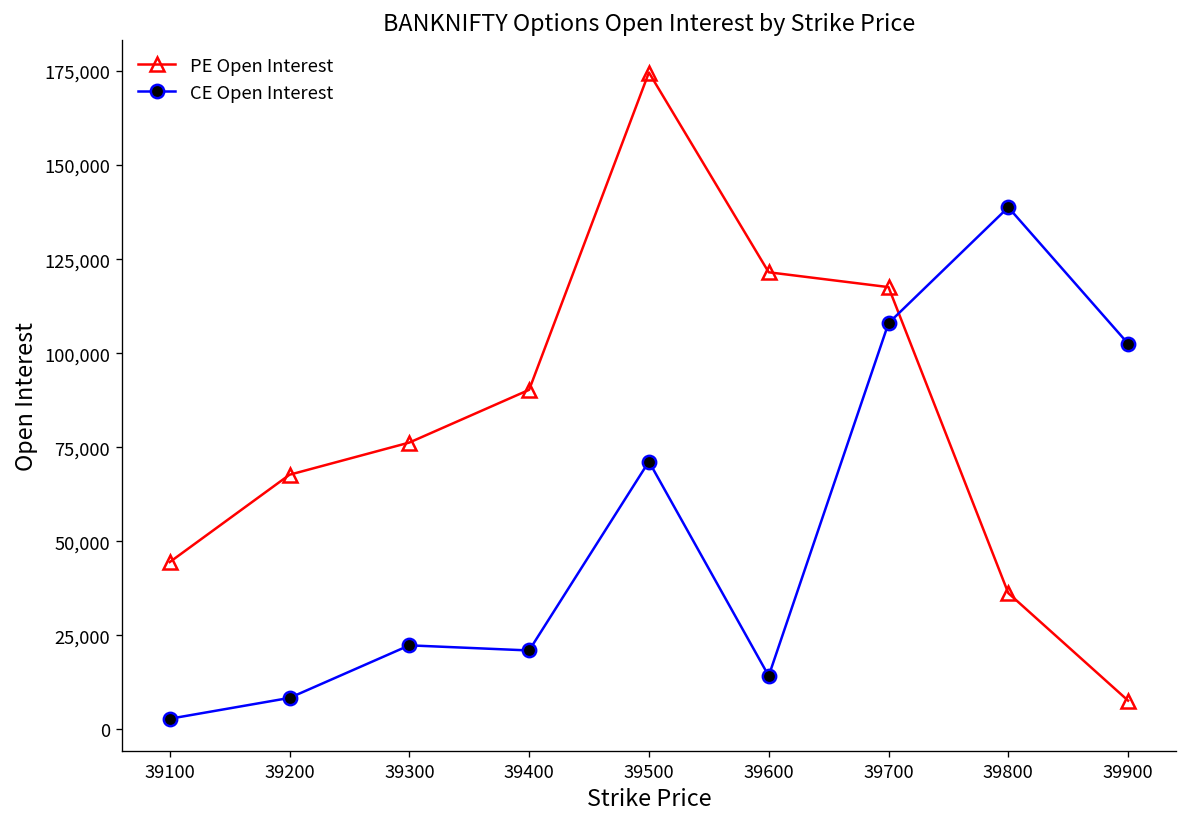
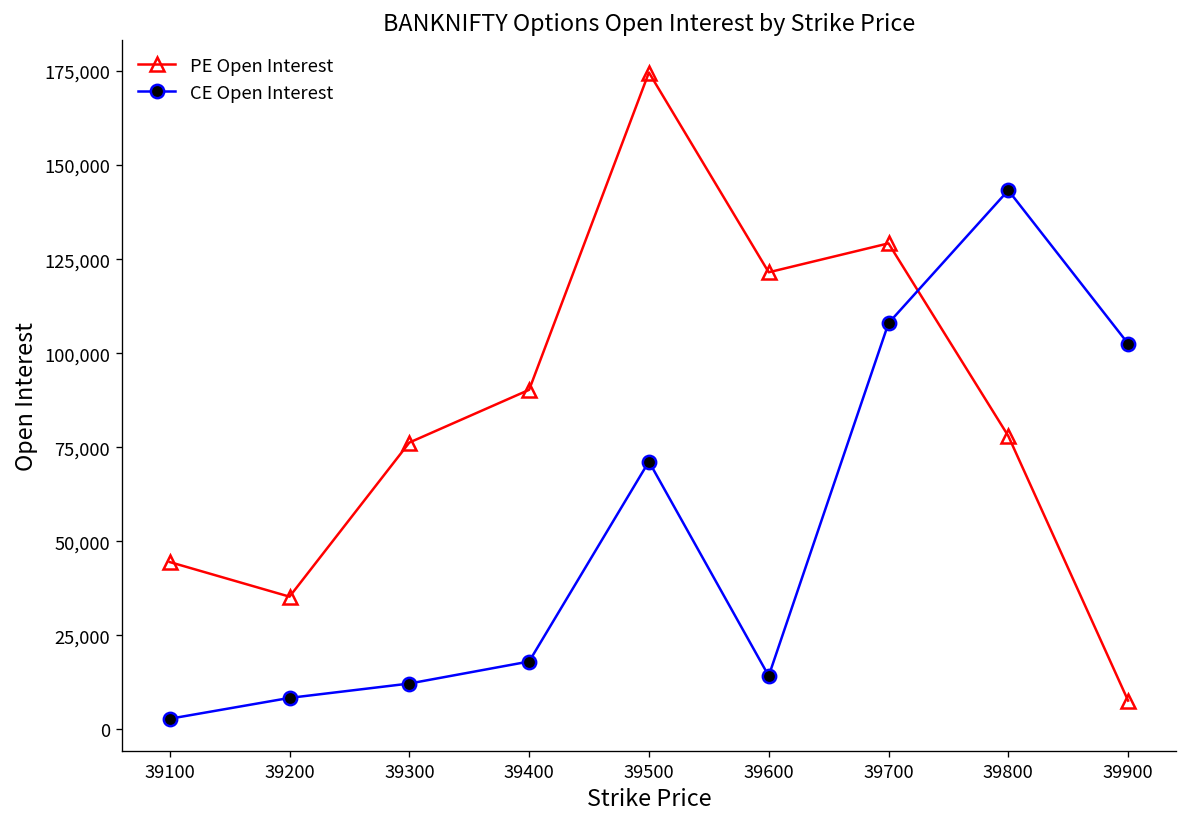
PE Open Interest, 39200: 68,000 -> 35,000
CE Open Interest, 39300: 22,000 -> 12,000
CE Open Interest, 39400: 21,000 -> 18,000
PE Open Interest, 39700: 118,000 -> 129,000
PE Open Interest, 39800: 36,000 -> 78,000
CE Open Interest, 39800: 139,000 -> 143,000
